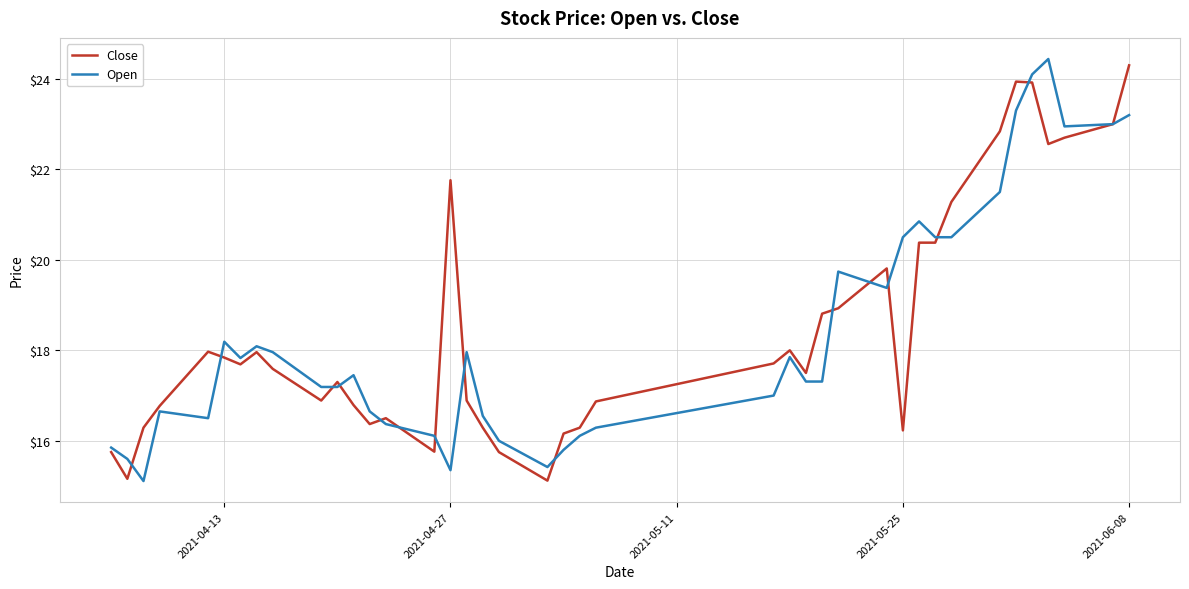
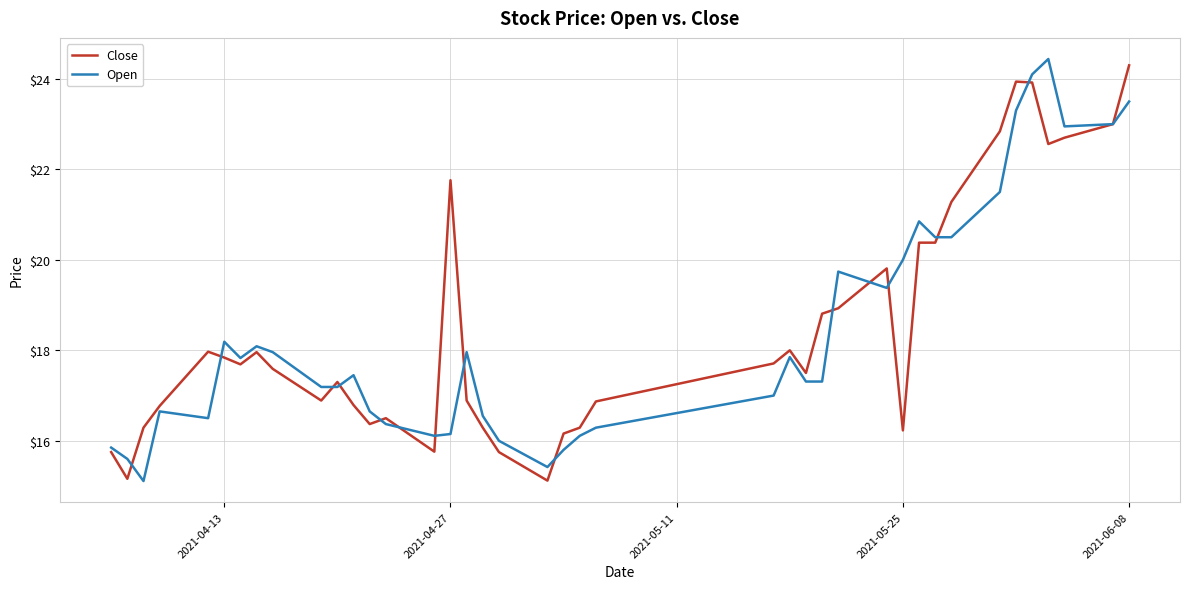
Open, 2021-04-27: $15.4 -> $16.2
Open, 2021-05-25: $20.5 -> $20.0
Open, 2021-06-08: $23.2 -> $23.5
